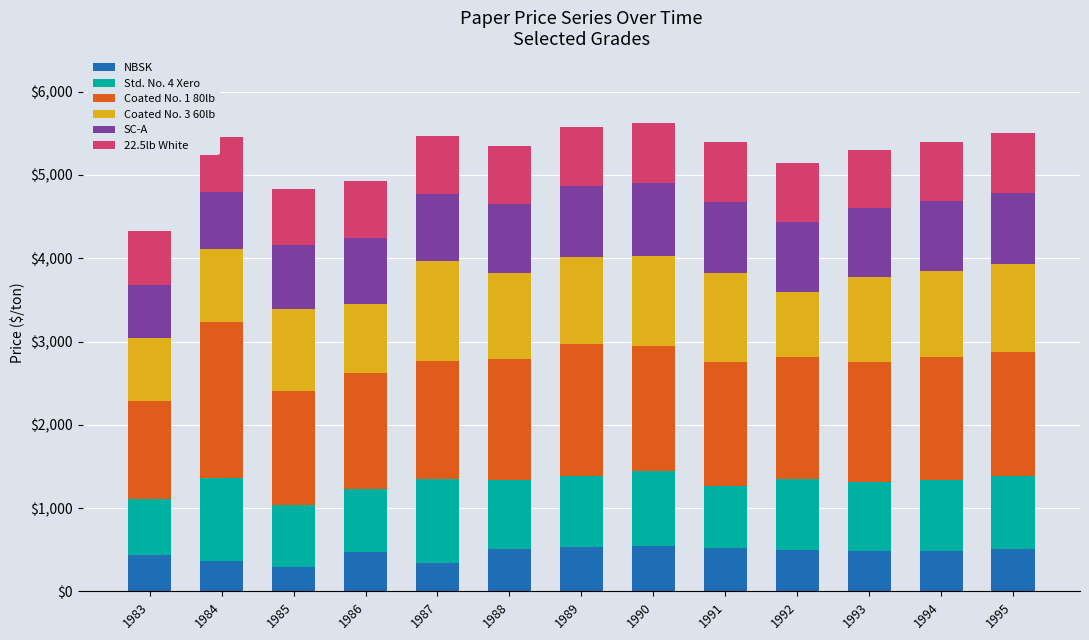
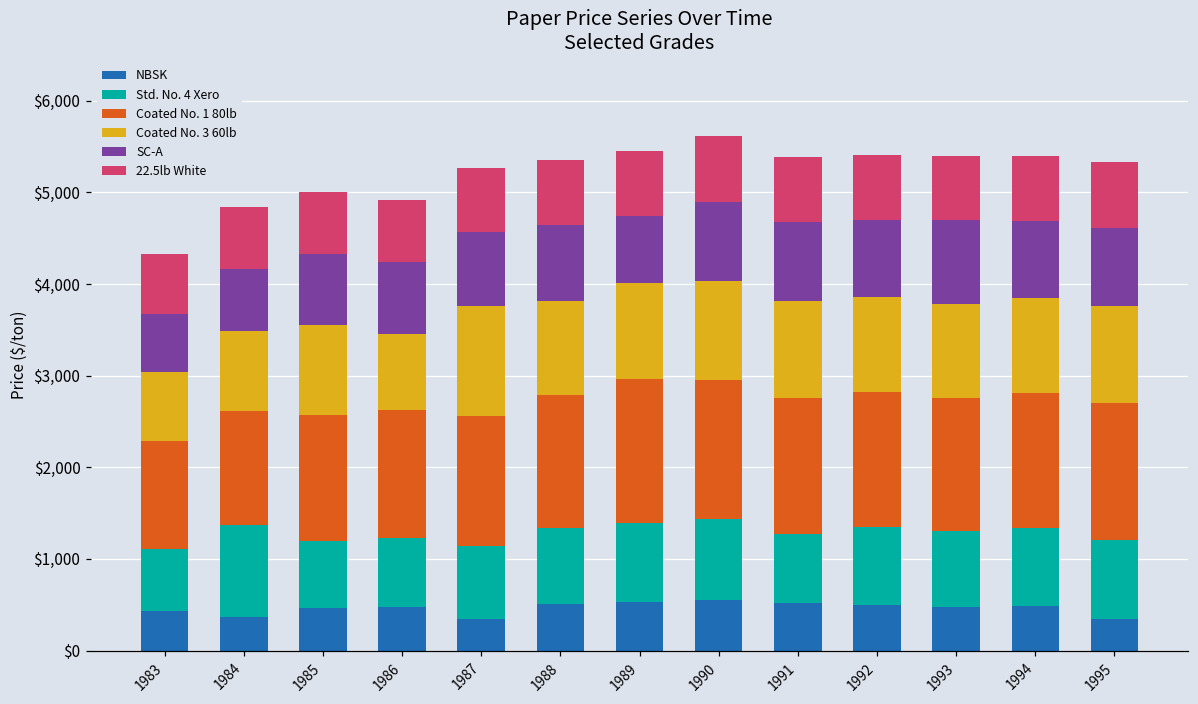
Coated No. 1 80lb, 1984: $1,900 -> $1,300
NBSK, 1985: $300 -> $500
Std. No. 4 Xero, 1987: $1,000 -> $800
SC-A, 1989: $900 -> $700
Coated No. 3 60lb, 1992: $800 -> $1,000
SC-A, 1993: $800 -> $900
NBSK, 1995: $500 -> $300
